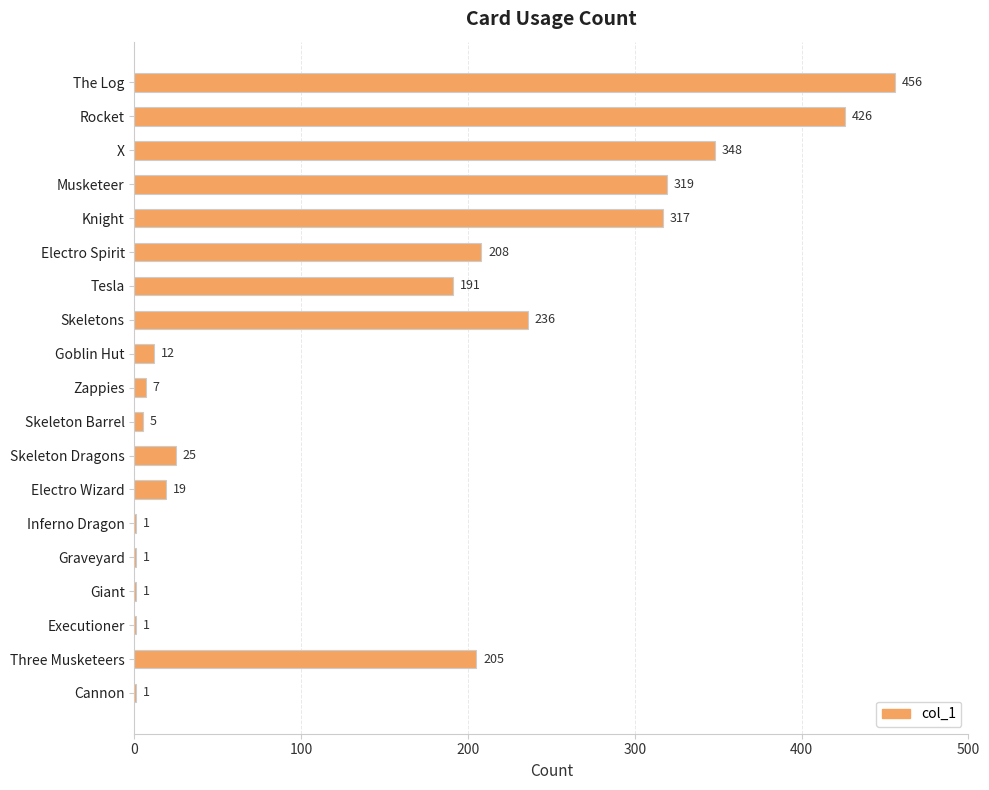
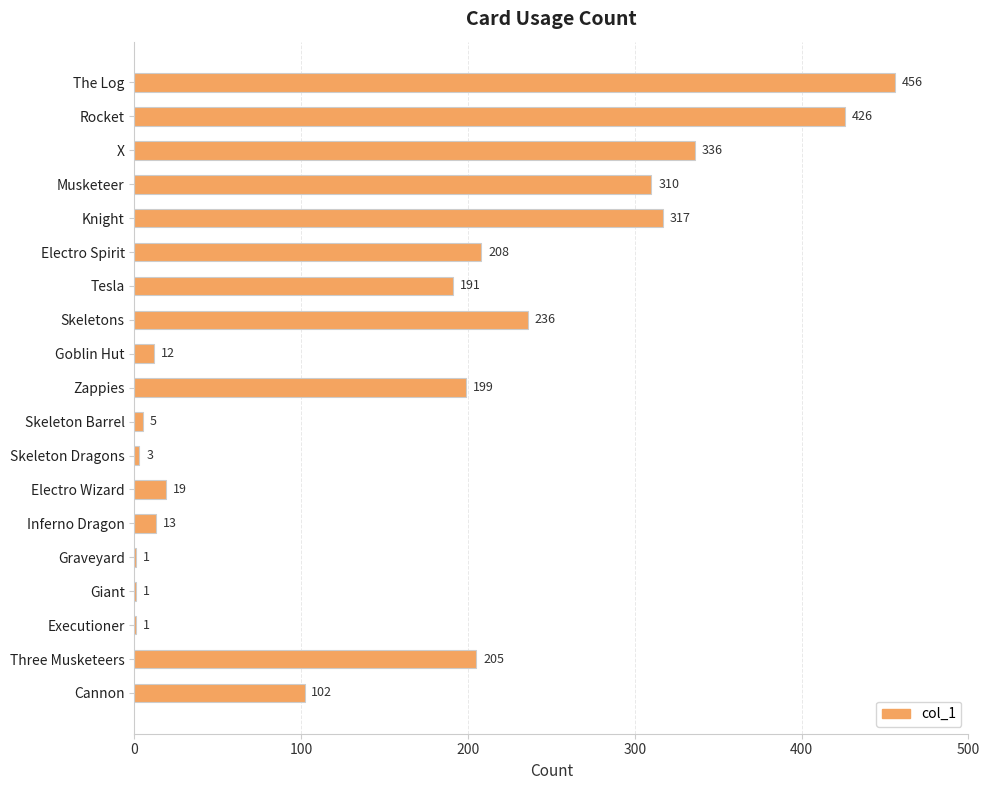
X: 348 -> 336
Musketeer: 319 -> 310
Zappies: 7 -> 199
Skeleton Dragons: 25 -> 3
Inferno Dragon: 1 -> 13
Cannon: 1 -> 102
